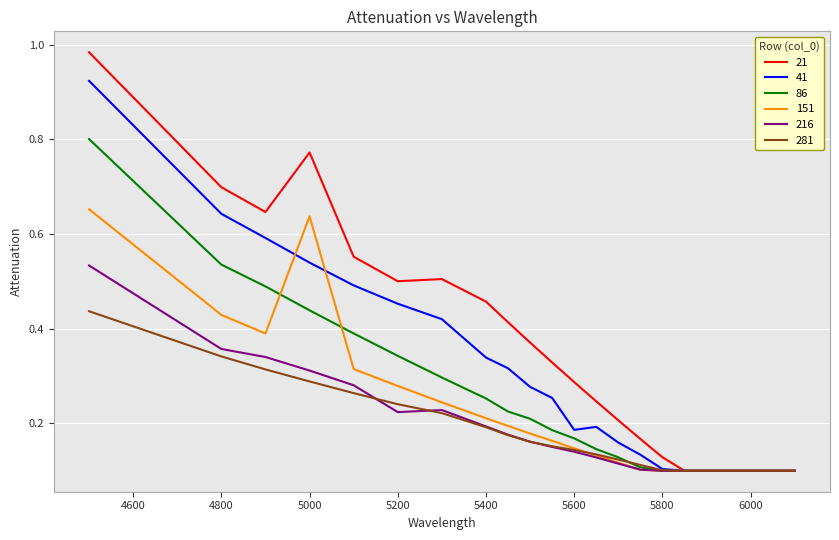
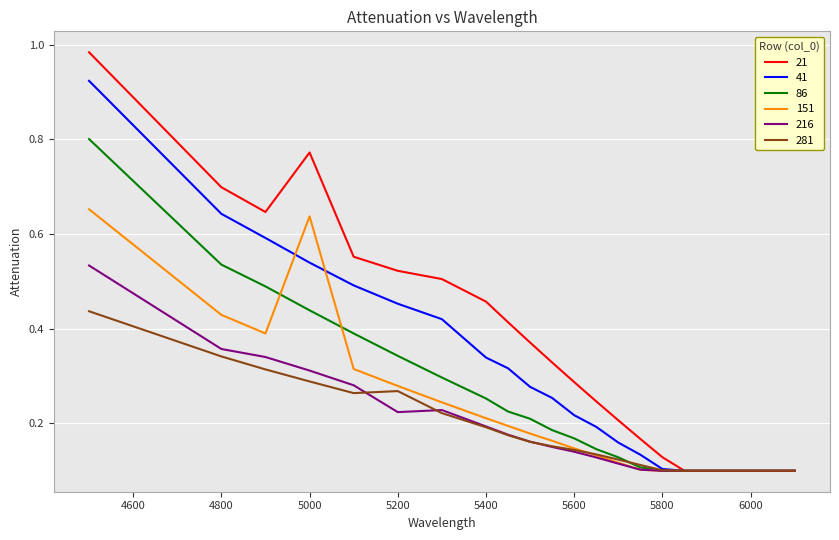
21, 5200: 0.50 -> 0.52
281, 5200: 0.24 -> 0.27
41, 5600: 0.19 -> 0.22
